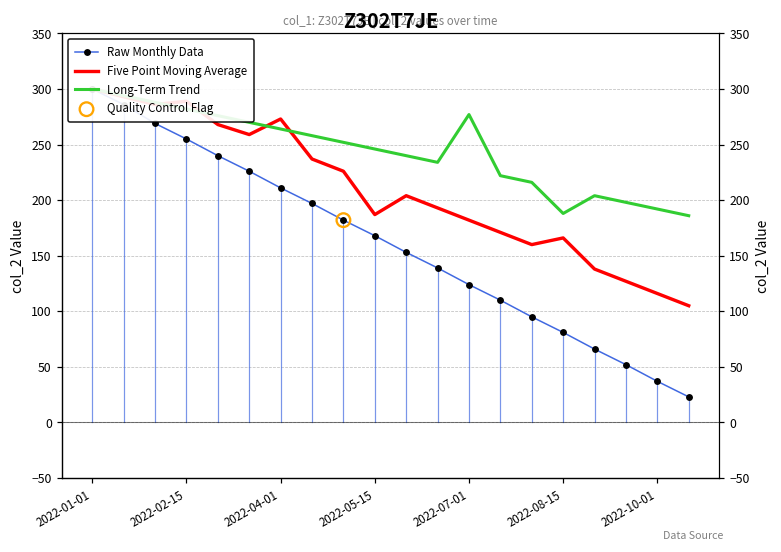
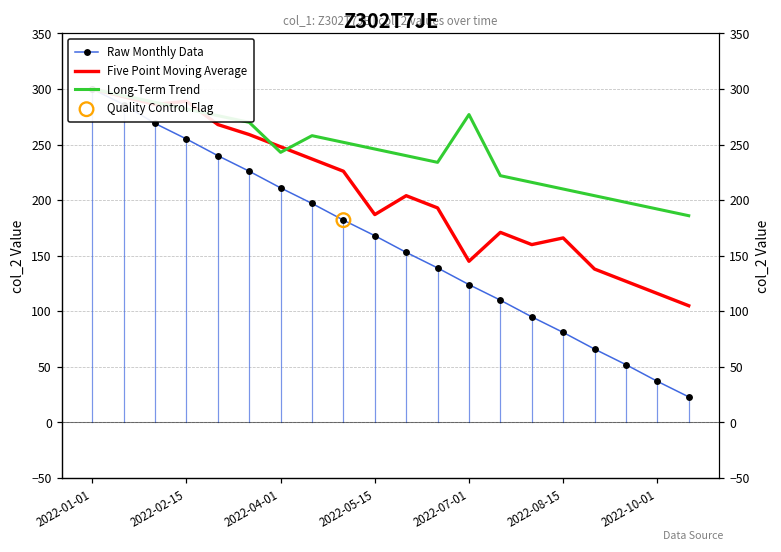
Five Point Moving Average, 2022-04-01: 273 -> 248
Long-Term Trend, 2022-04-01: 264 -> 243
Five Point Moving Average, 2022-07-01: 182 -> 145
Long-Term Trend, 2022-08-15: 188 -> 210
